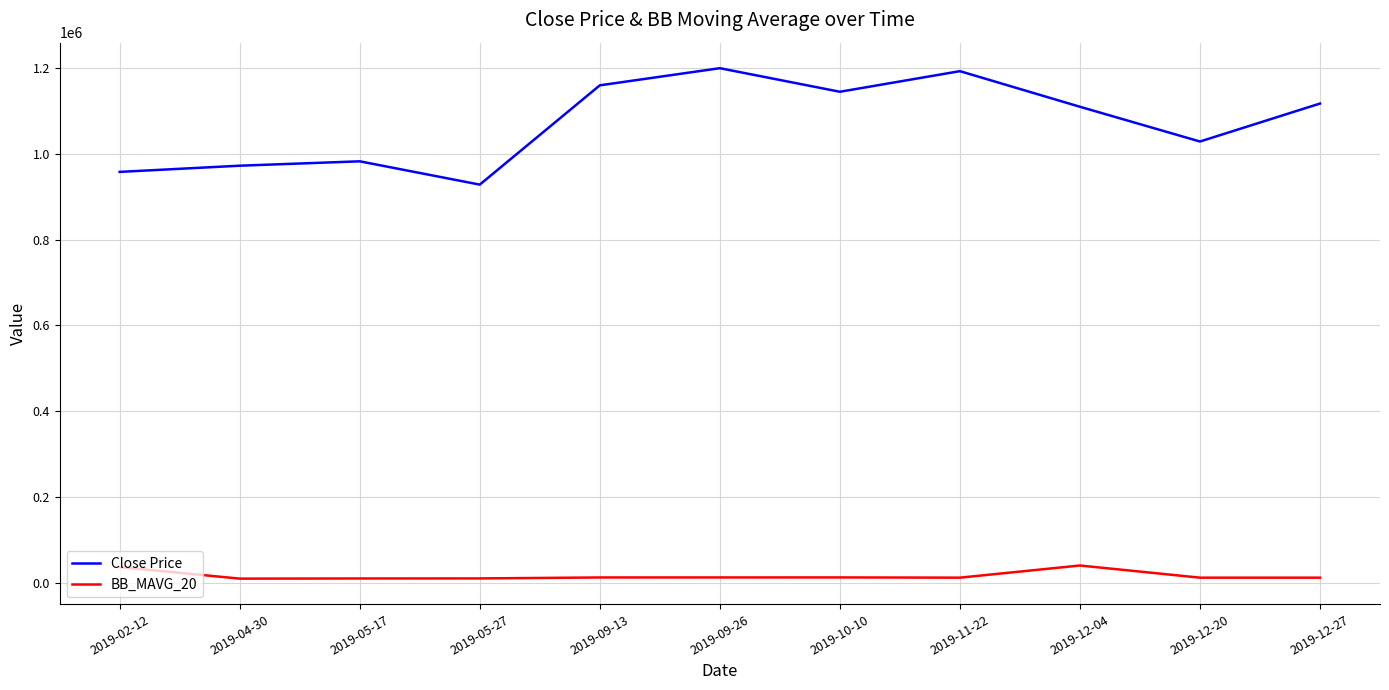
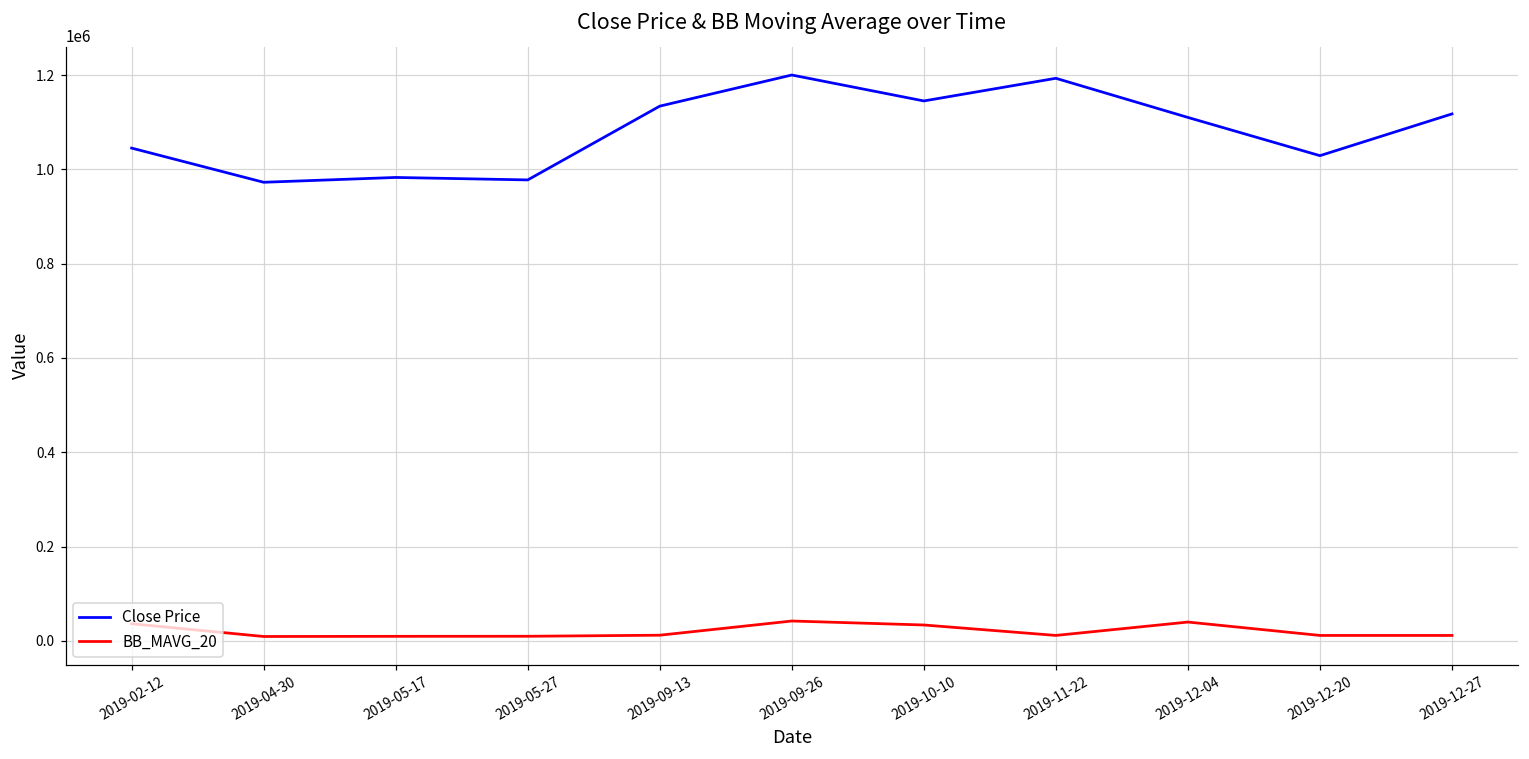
Close Price, 2019-02-12: 960000 -> 1050000
Close Price, 2019-05-27: 930000 -> 980000
Close Price, 2019-09-13: 1160000 -> 1130000
BB_MAVG_20, 2019-09-26: 10000 -> 40000
BB_MAVG_20, 2019-10-10: 10000 -> 30000
